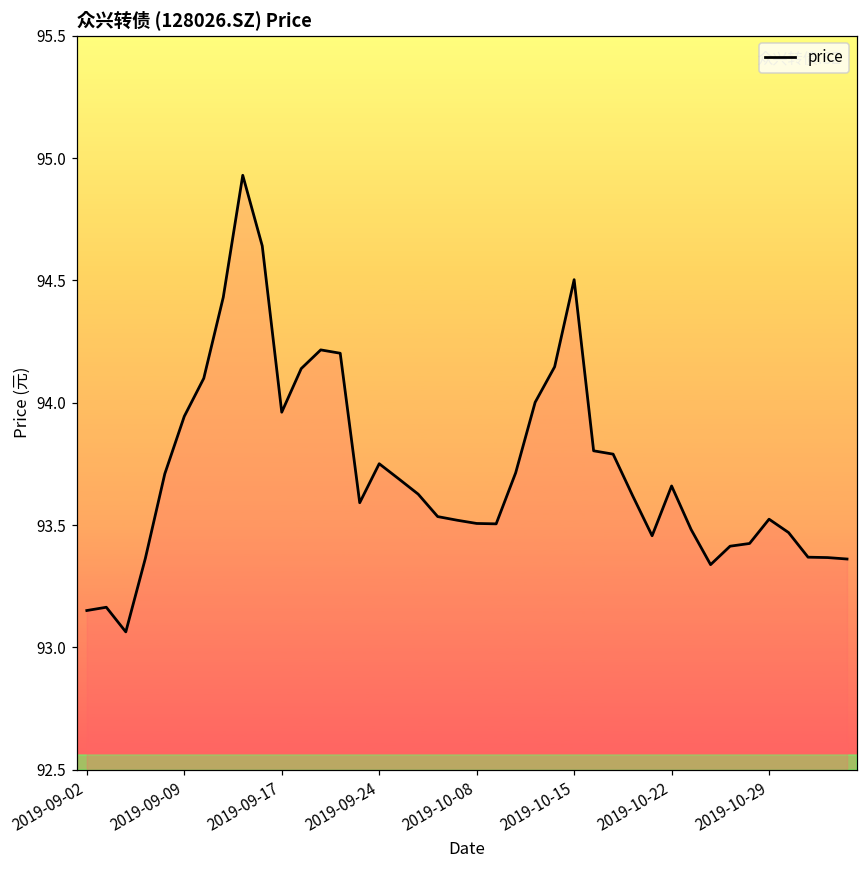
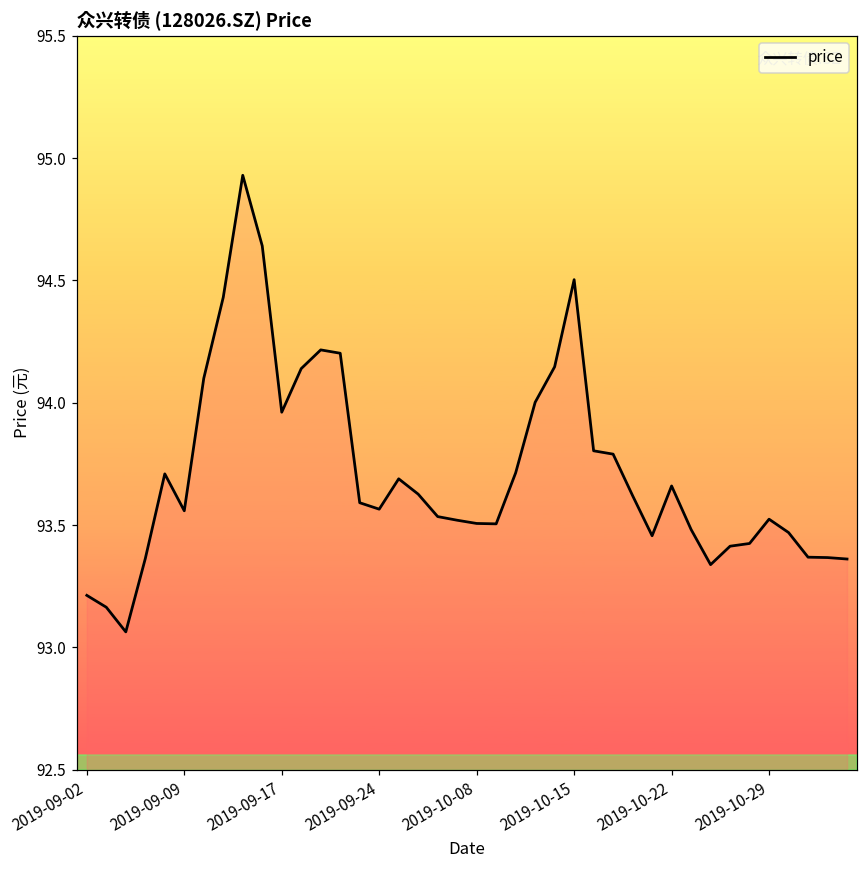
price, 2019-09-02: 93.15 -> 93.21
price, 2019-09-09: 93.94 -> 93.56
price, 2019-09-24: 93.75 -> 93.57
